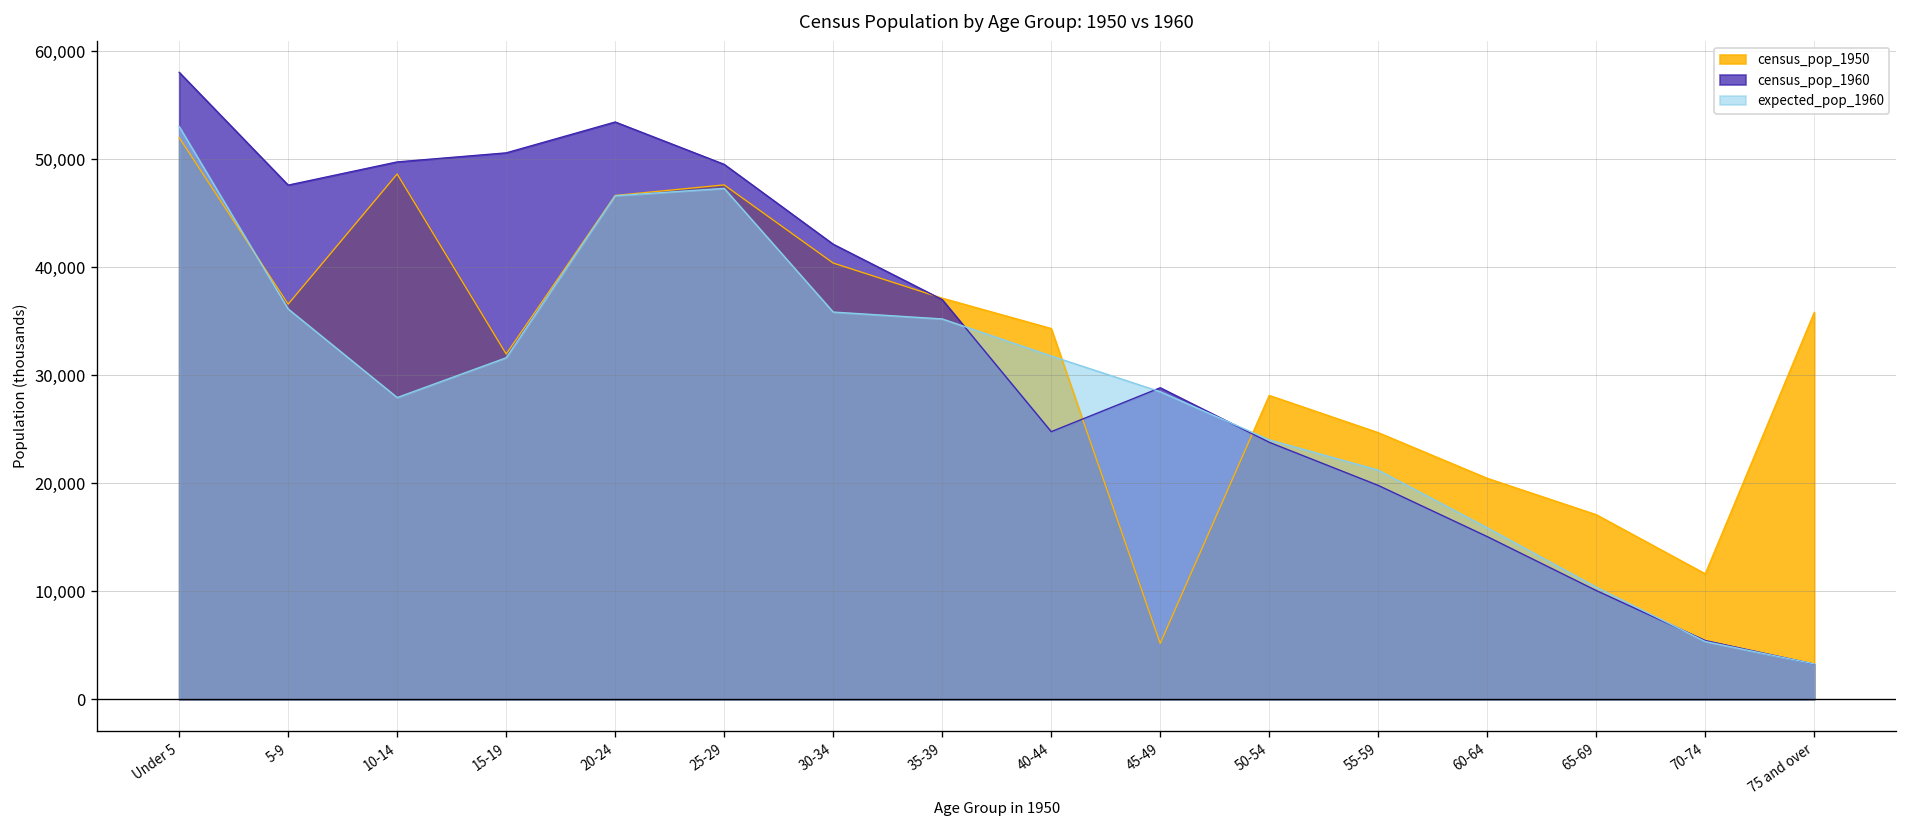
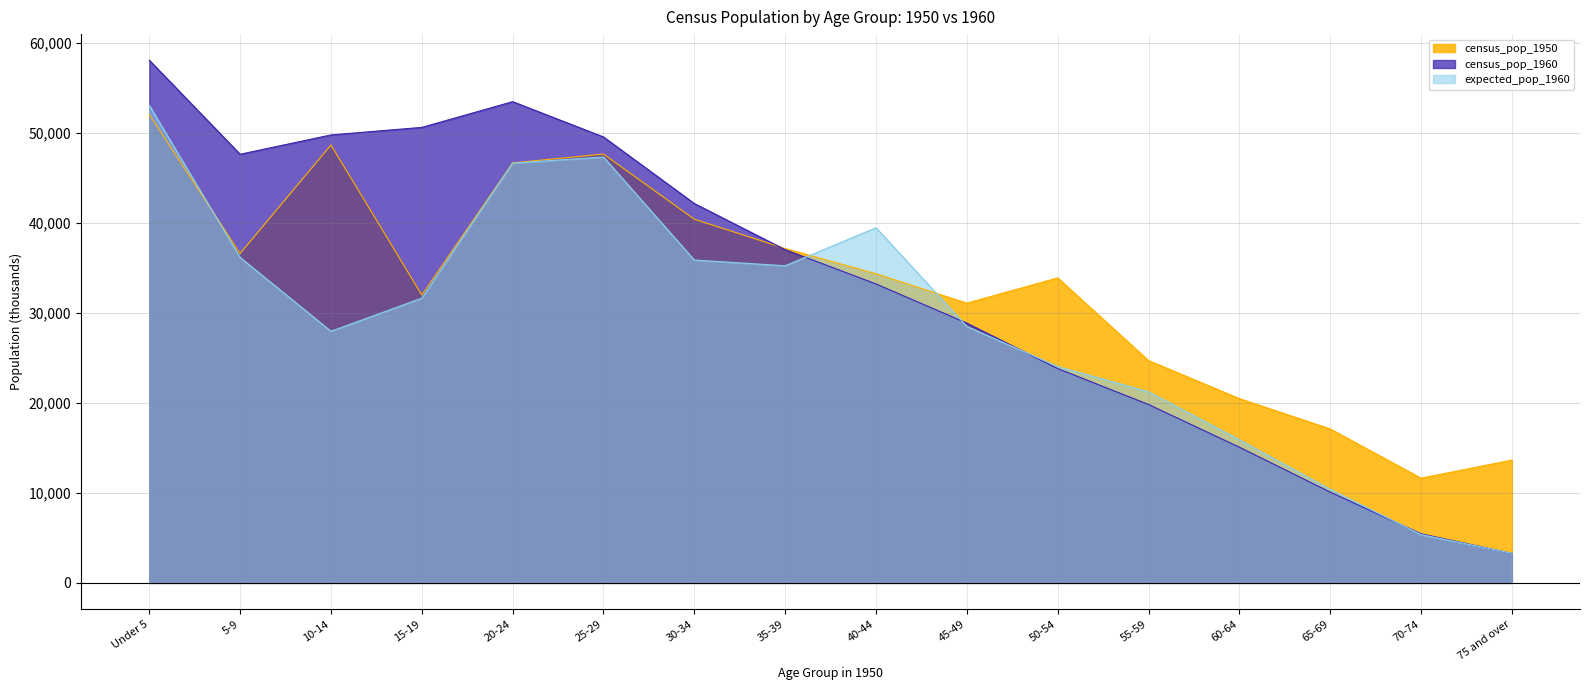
census_pop_1960, 40-44: 25,000 -> 33,000
expected_pop_1960, 40-44: 32,000 -> 39,000
census_pop_1950, 45-49: 5,000 -> 31,000
census_pop_1950, 50-54: 28,000 -> 34,000
census_pop_1950, 75 and over: 36,000 -> 14,000
